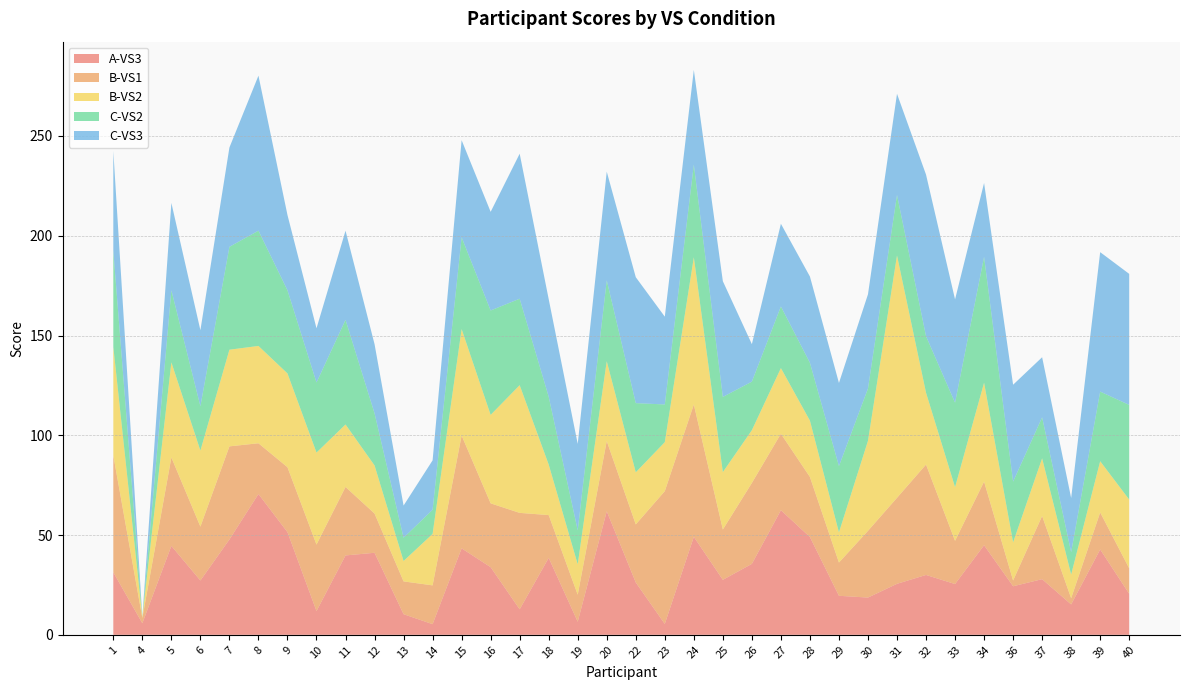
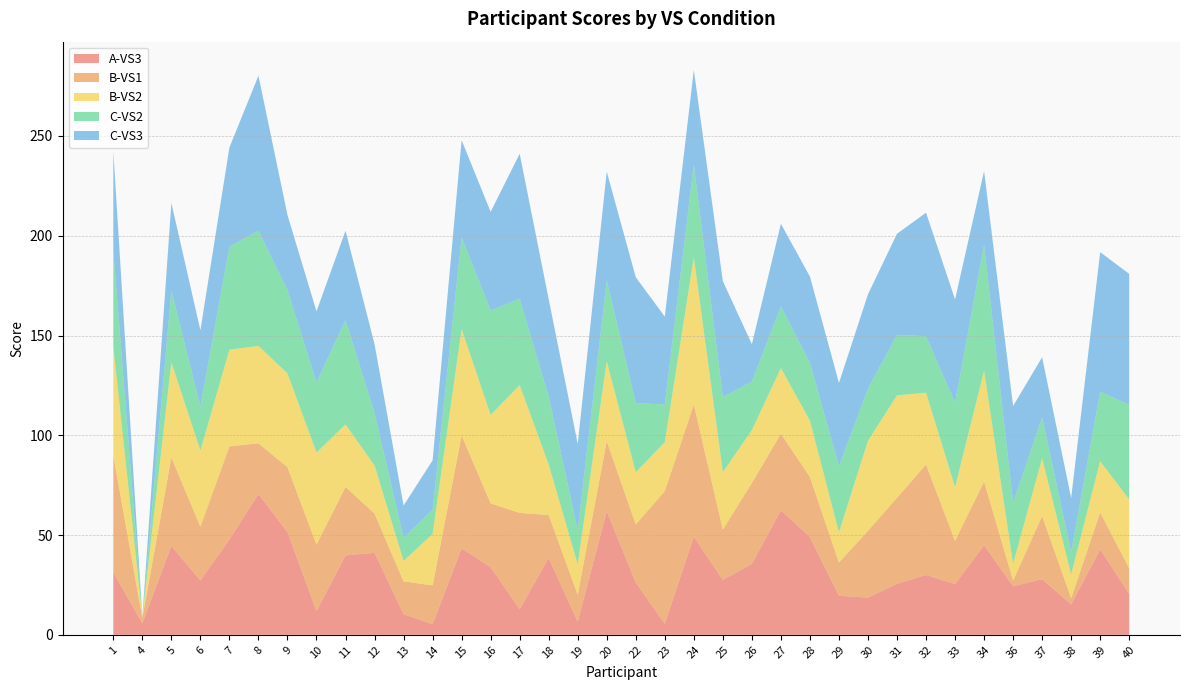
C-VS3, 10: 27 -> 36
B-VS2, 31: 121 -> 51
C-VS3, 32: 81 -> 62
B-VS2, 34: 50 -> 55
B-VS2, 36: 19 -> 8
